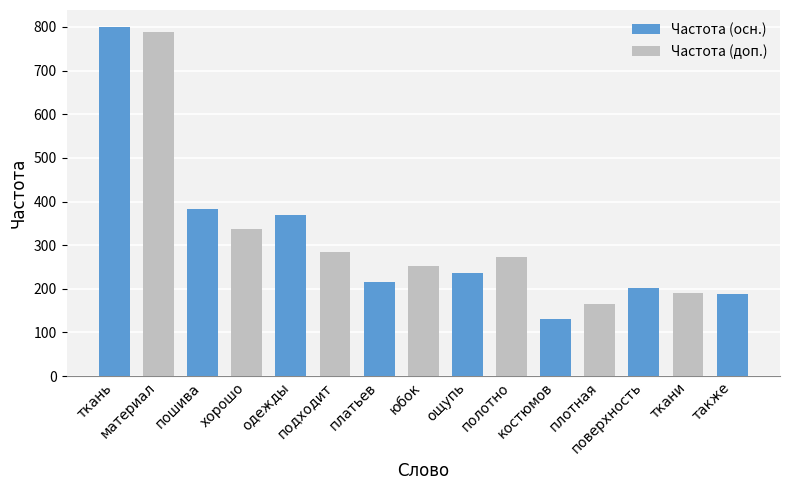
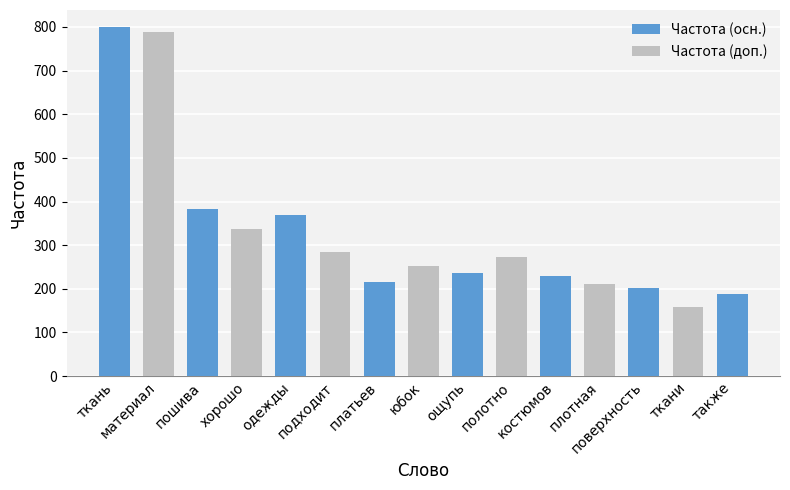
костюмов: 130 -> 230
плотная: 170 -> 210
ткани: 190 -> 160
